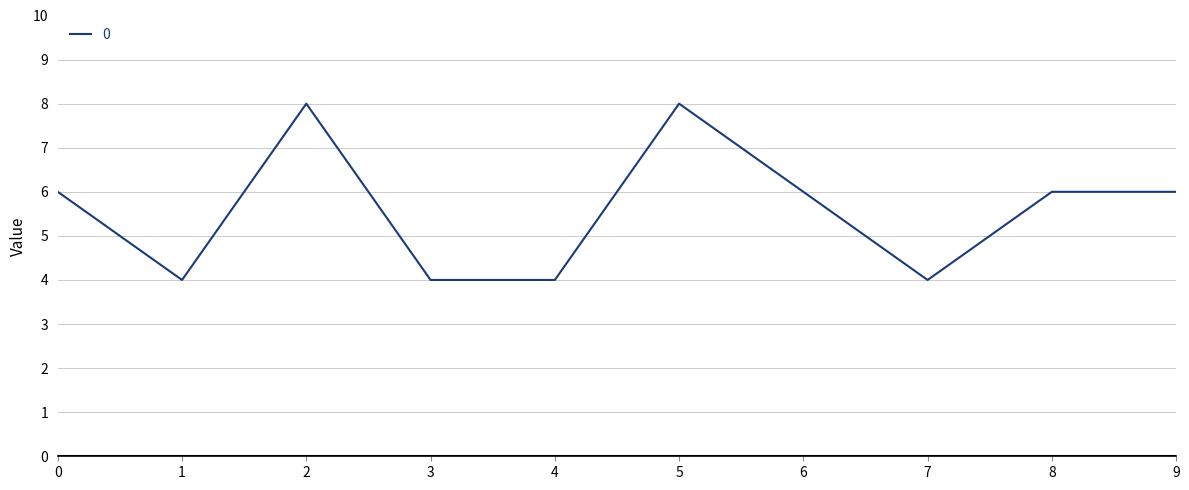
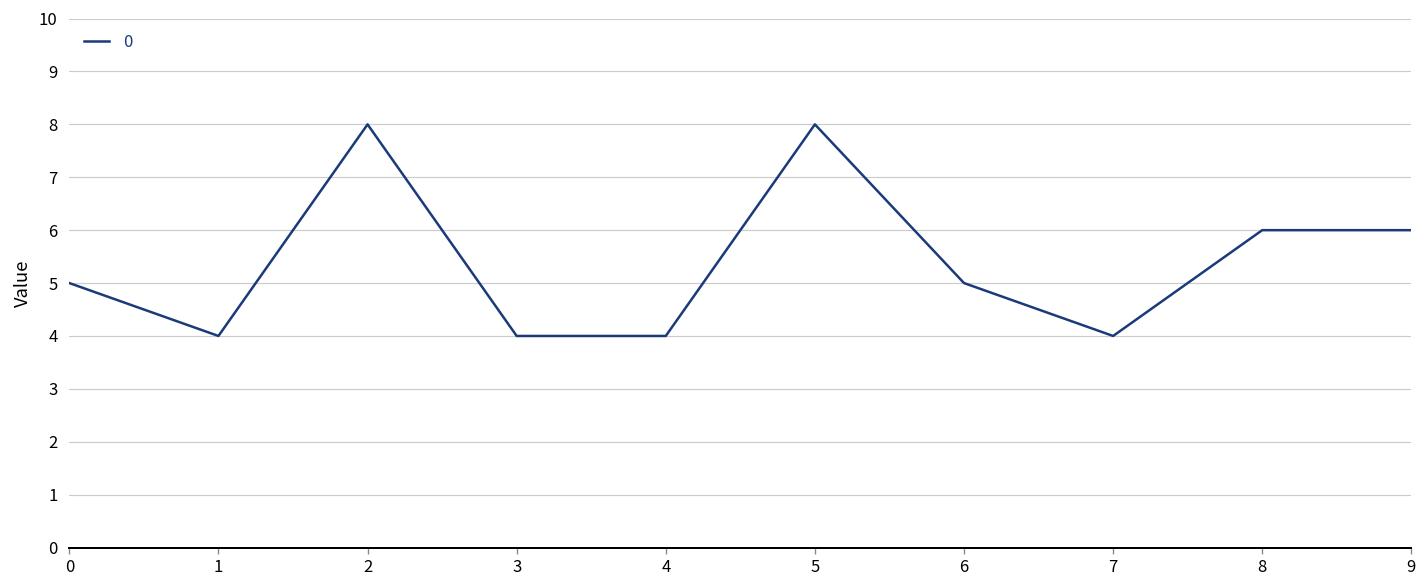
0: 6 -> 5
6: 6 -> 5
